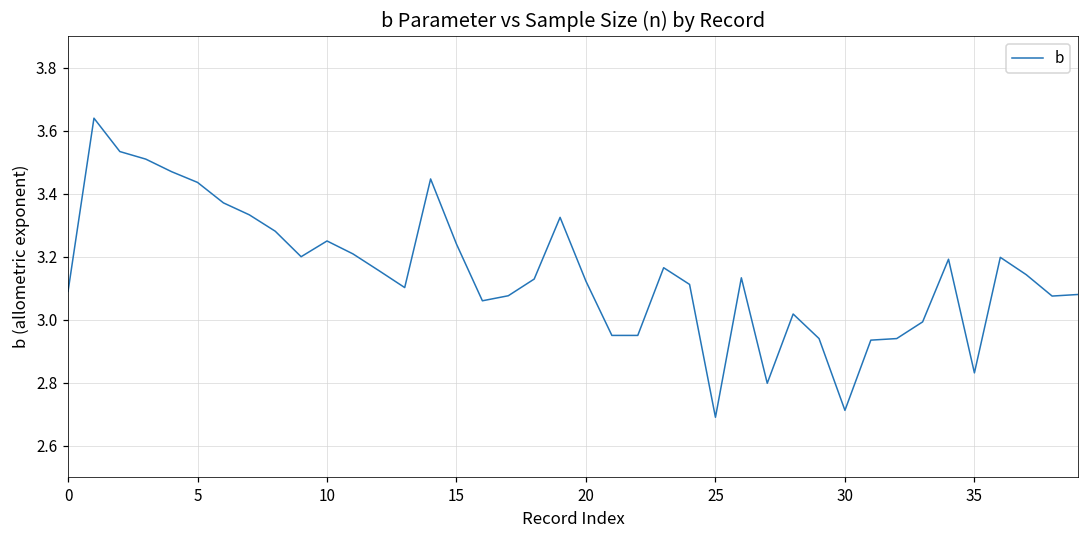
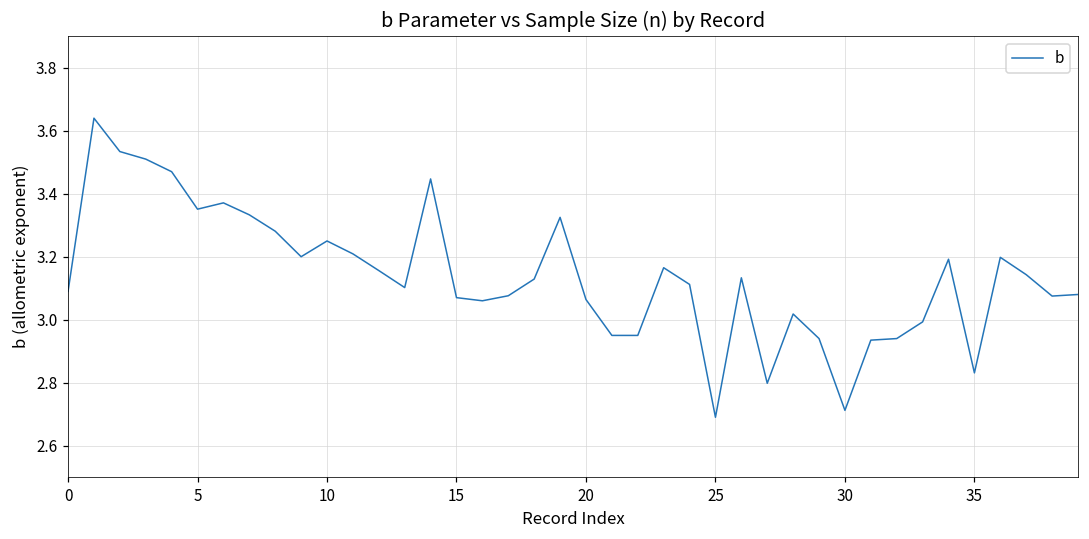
5: 3.44 -> 3.35
15: 3.24 -> 3.07
20: 3.12 -> 3.06
